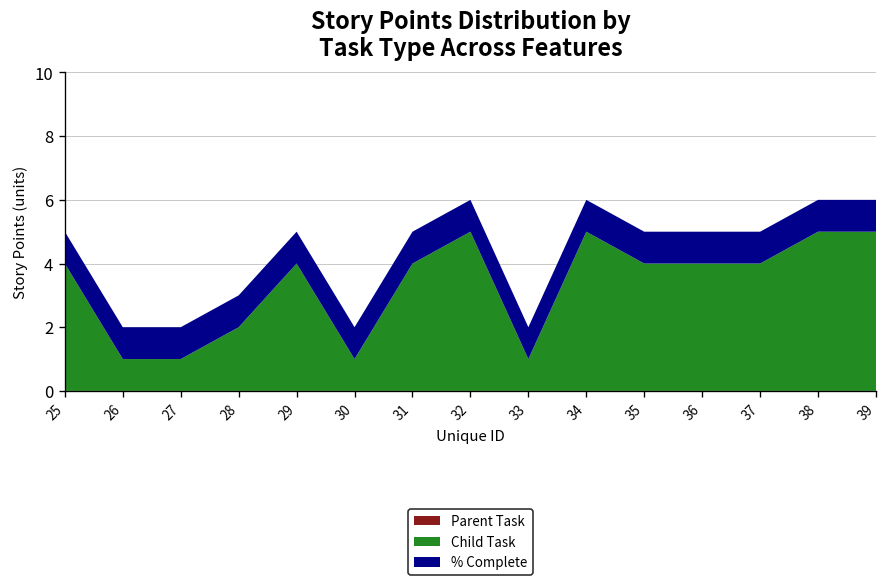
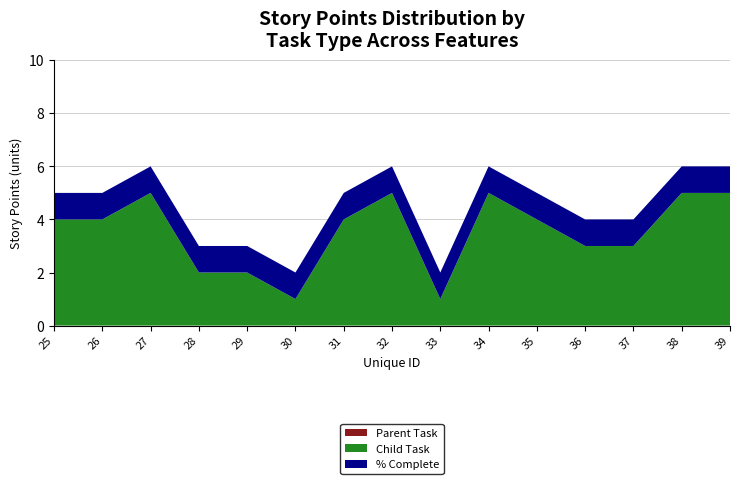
Child Task, 26: 1 -> 4
Child Task, 27: 1 -> 5
Child Task, 29: 4 -> 2
Child Task, 36: 4 -> 3
Child Task, 37: 4 -> 3
